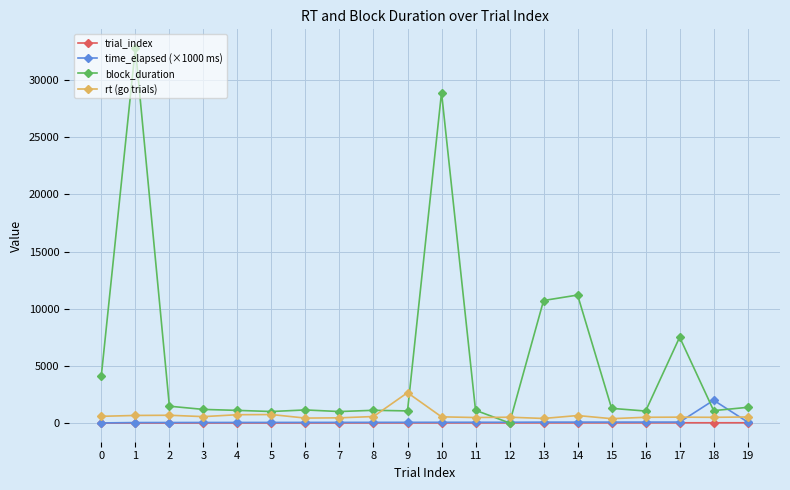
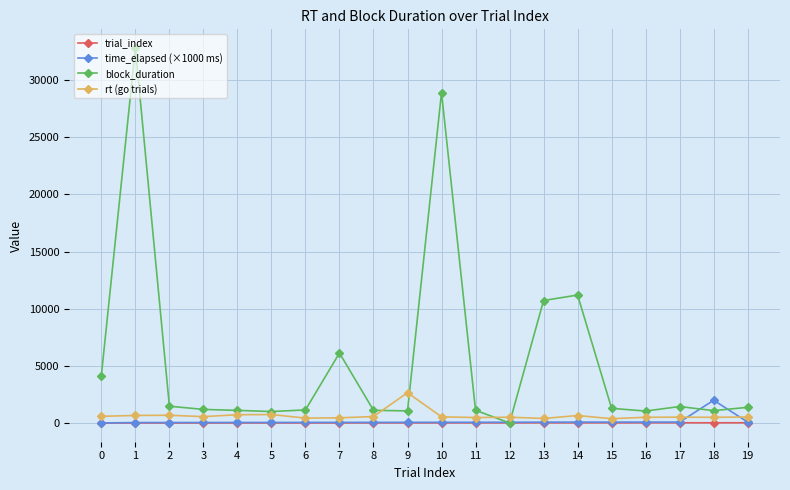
block_duration, 7: 1000 -> 6100
block_duration, 17: 7500 -> 1400
